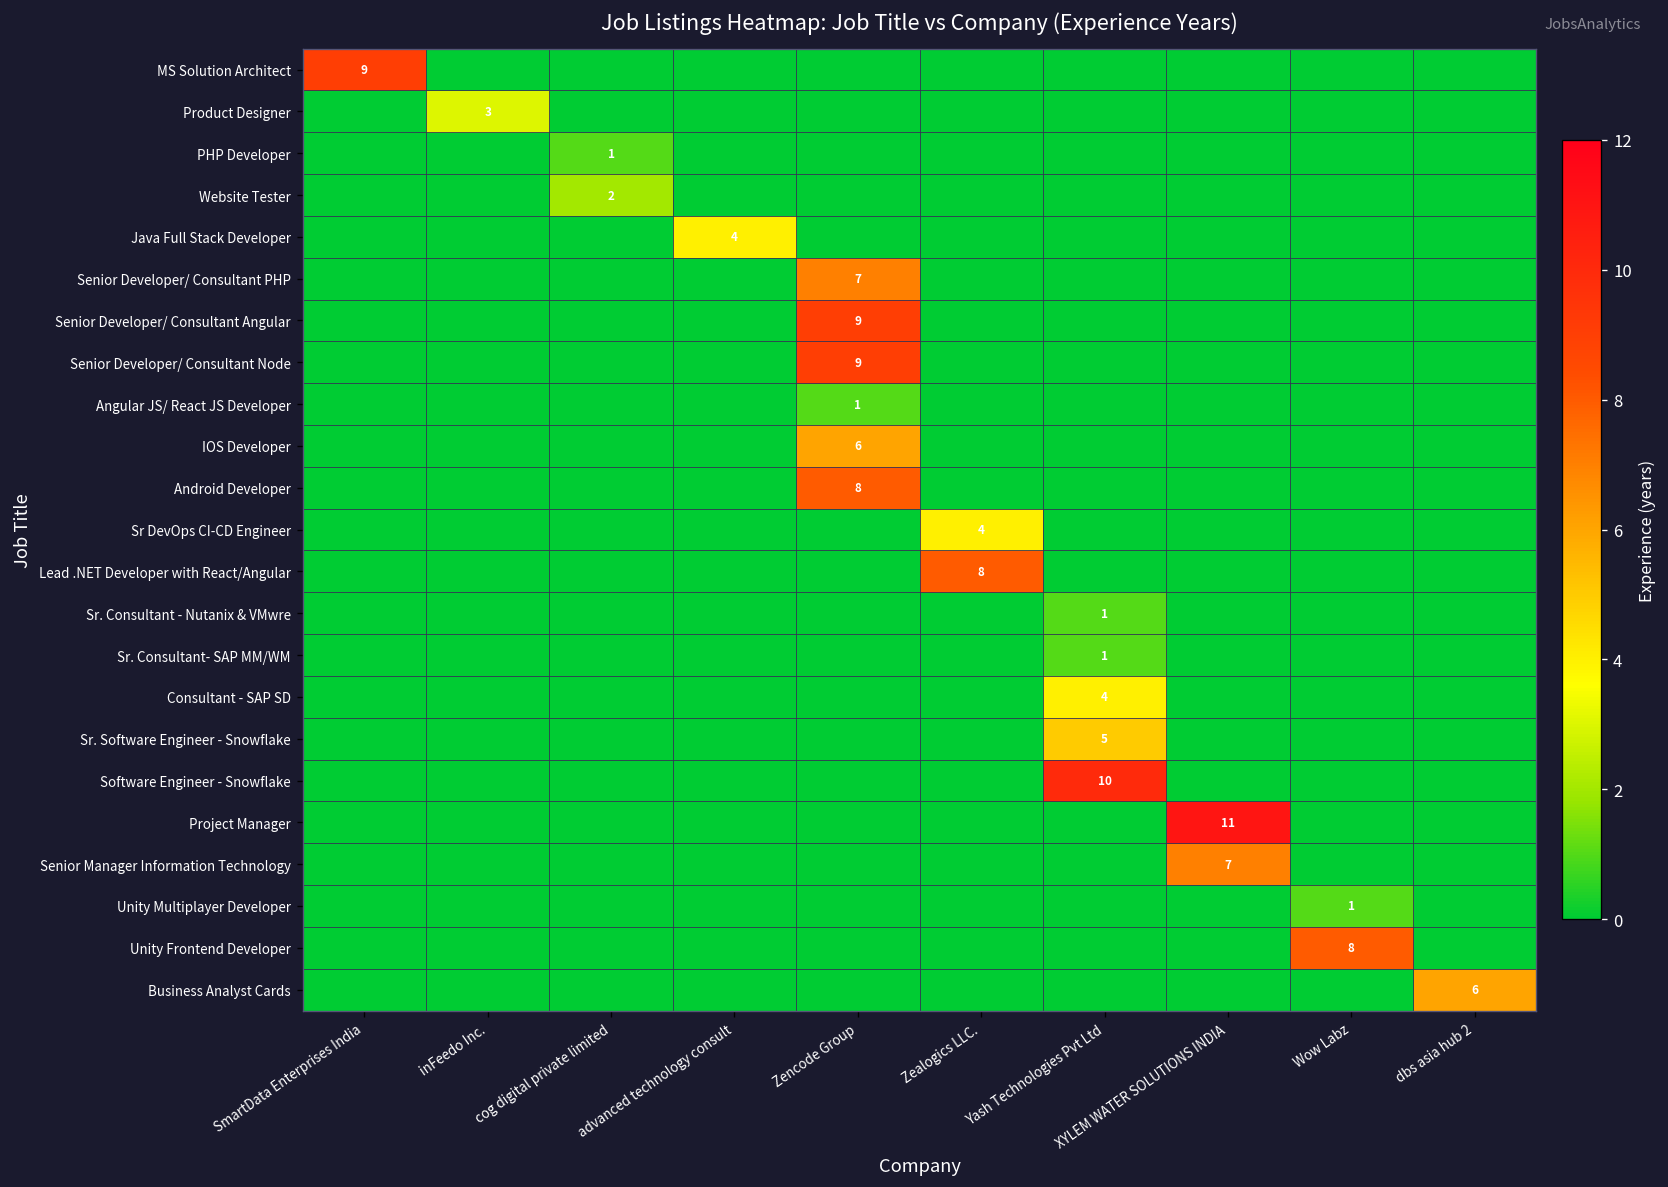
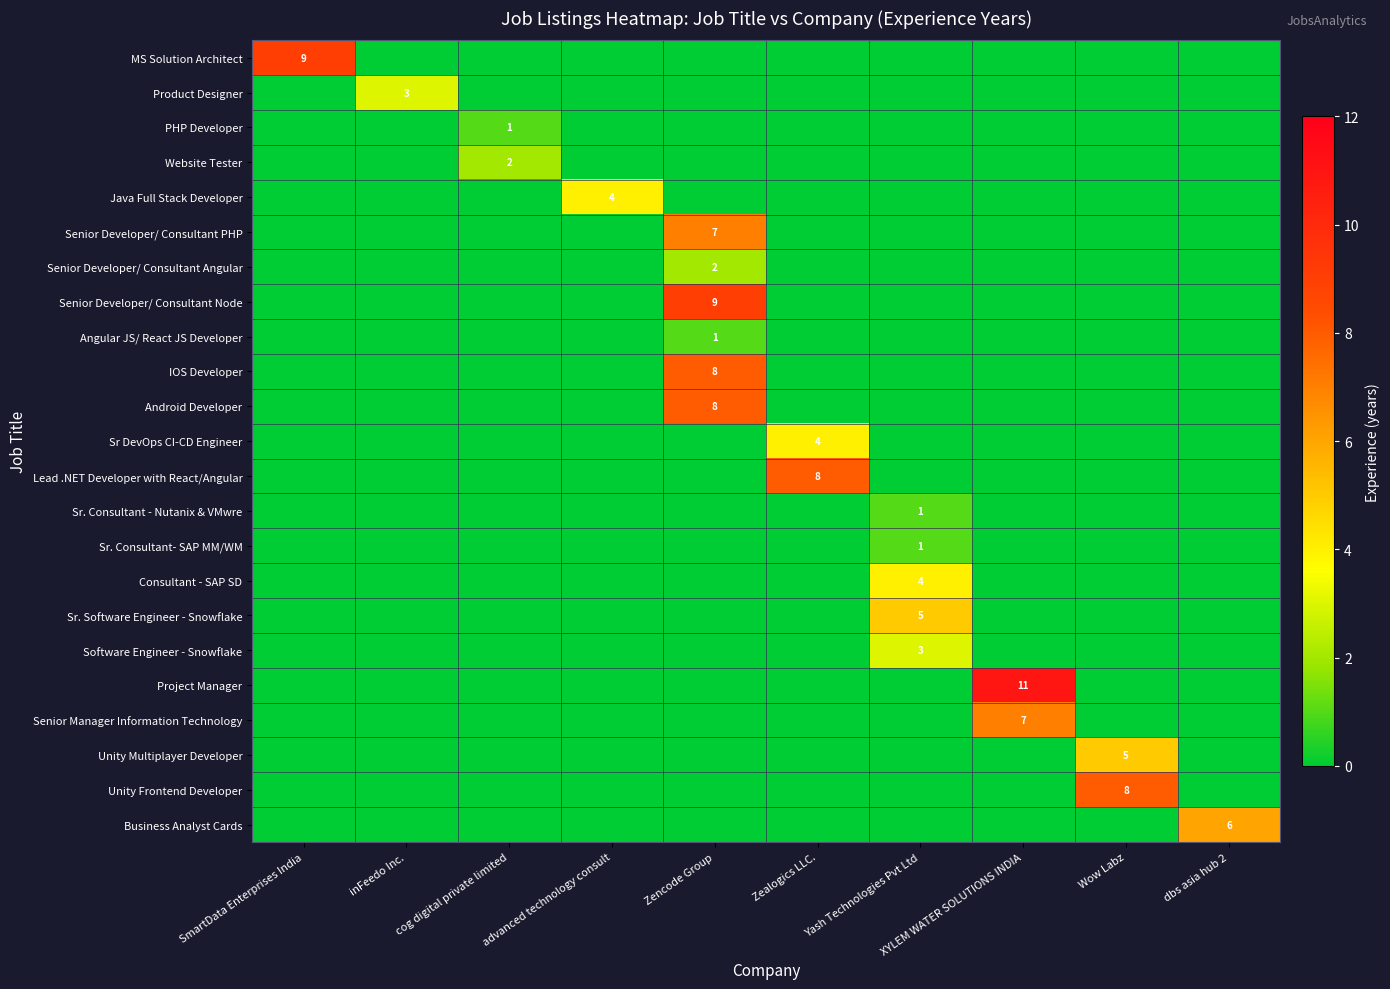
Senior Developer/ Consultant Angular, Zencode Group: 9 -> 2
IOS Developer, Zencode Group: 6 -> 8
Software Engineer - Snowflake, Yash Technologies Pvt Ltd: 10 -> 3
Unity Multiplayer Developer, Wow Labz: 1 -> 5
